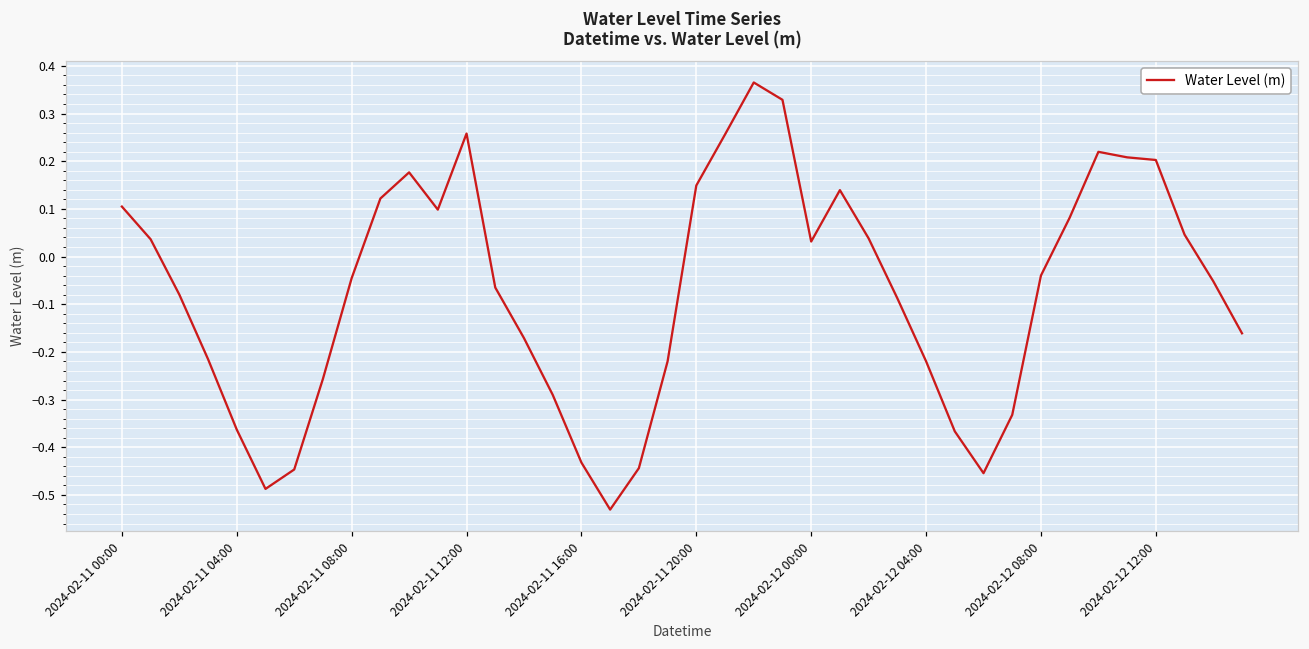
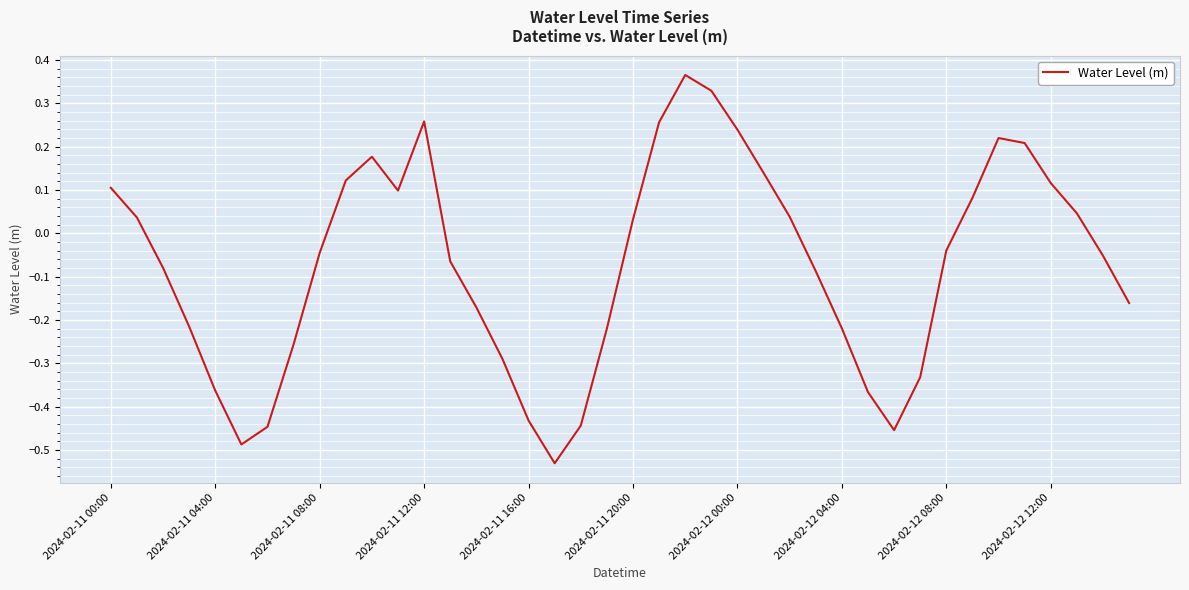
2024-02-11 20:00: 0.15 -> 0.03
2024-02-12 00:00: 0.03 -> 0.24
2024-02-12 12:00: 0.20 -> 0.12
